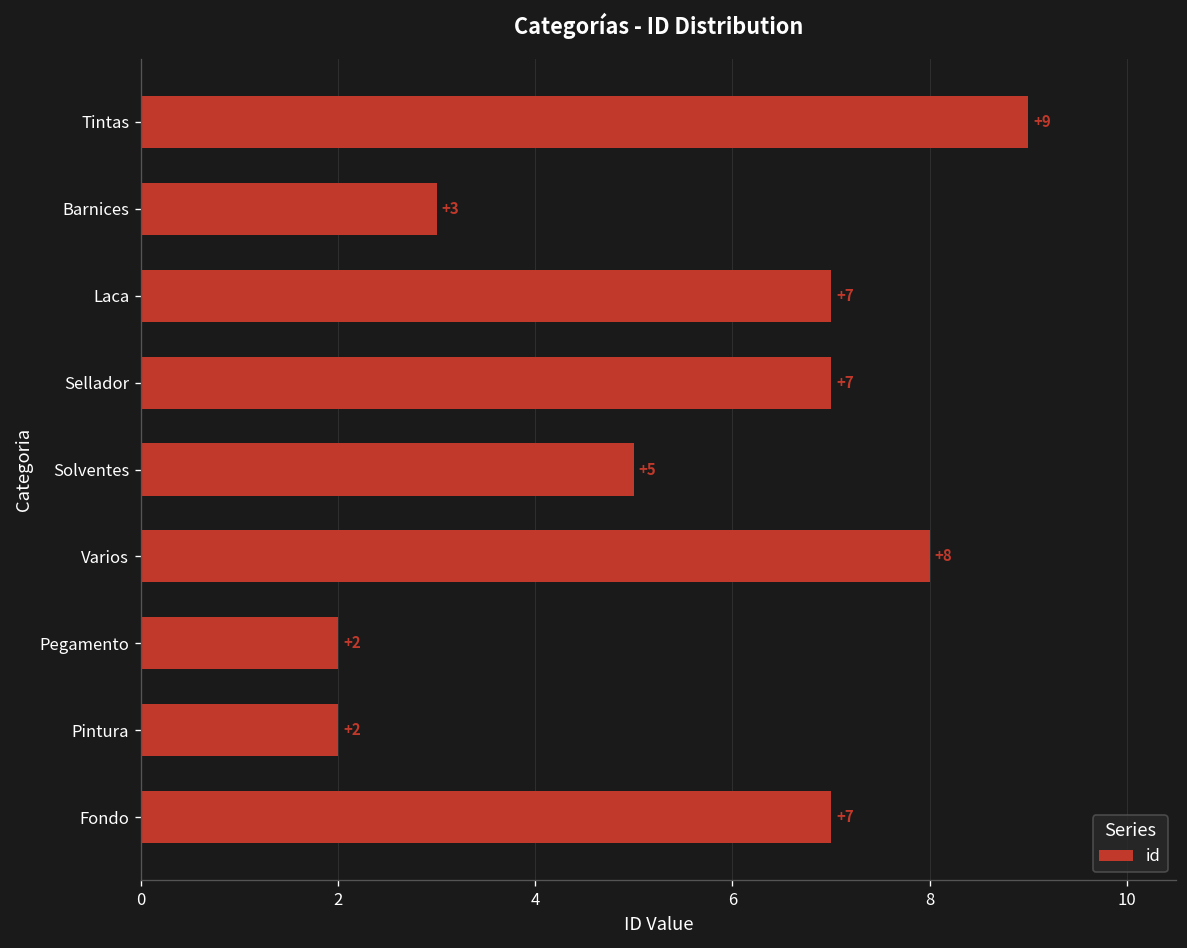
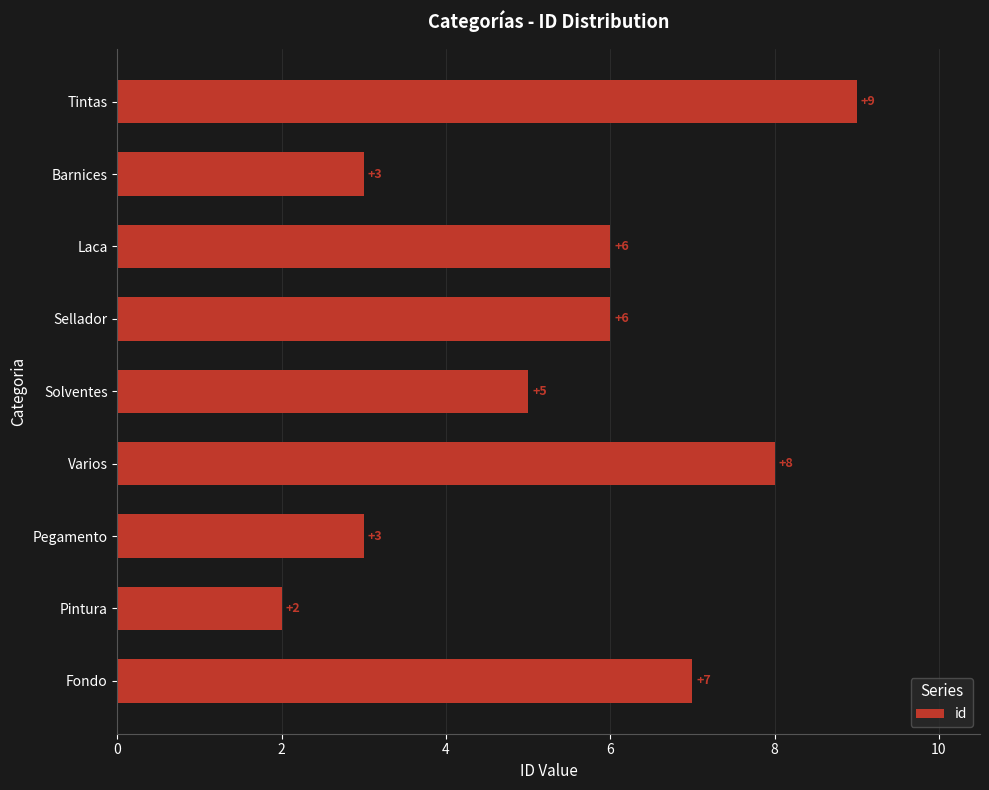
Laca: +7 -> +6
Sellador: +7 -> +6
Pegamento: +2 -> +3
